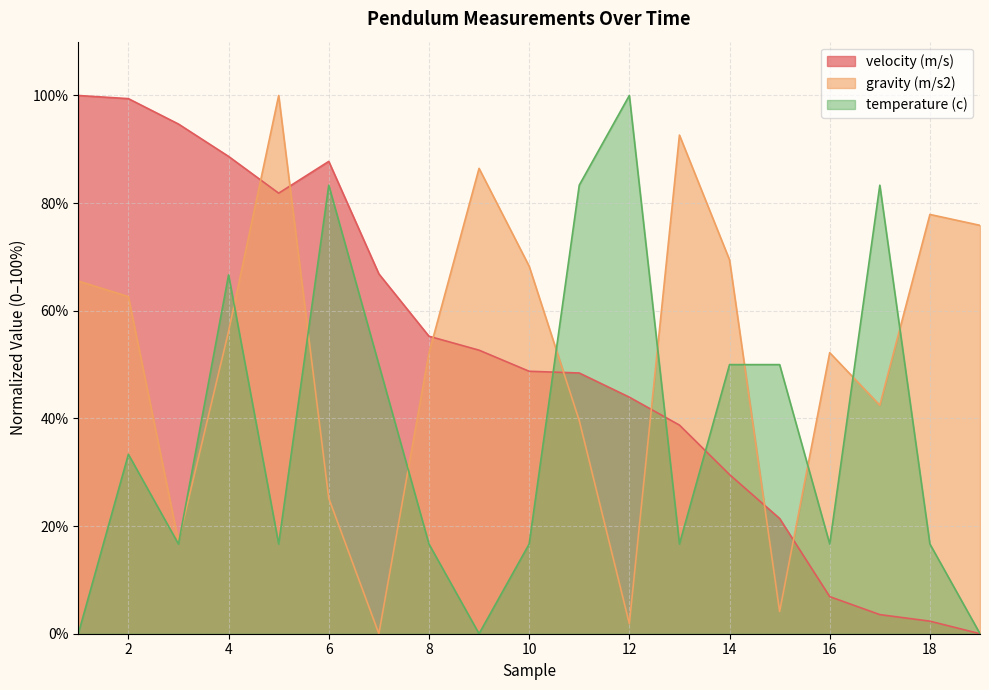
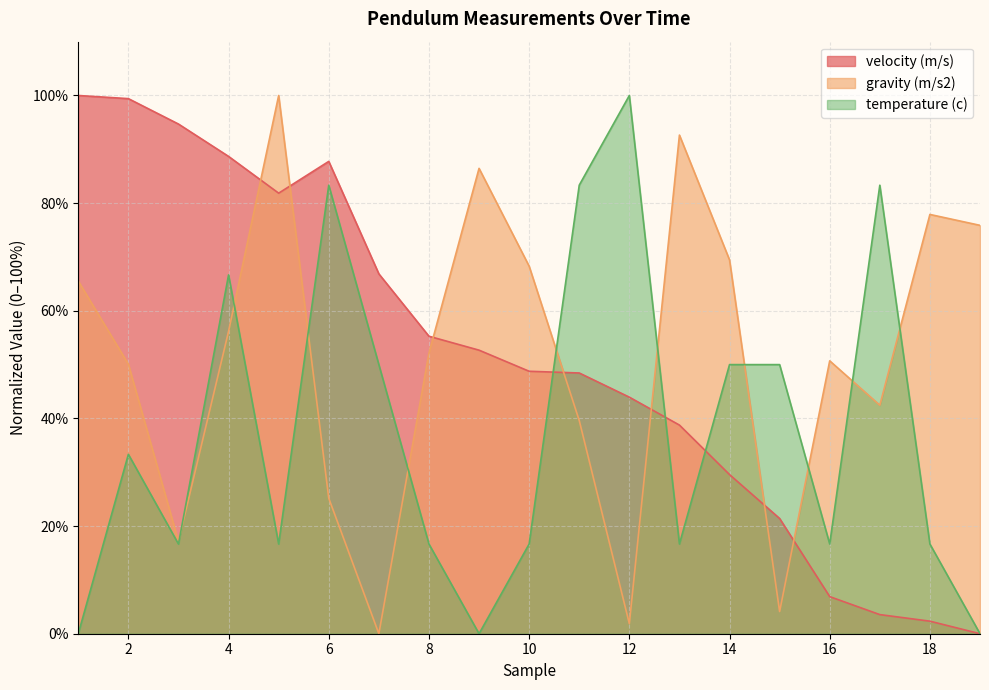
gravity (m/s2), 2: 63% -> 50%
gravity (m/s2), 16: 52% -> 51%
